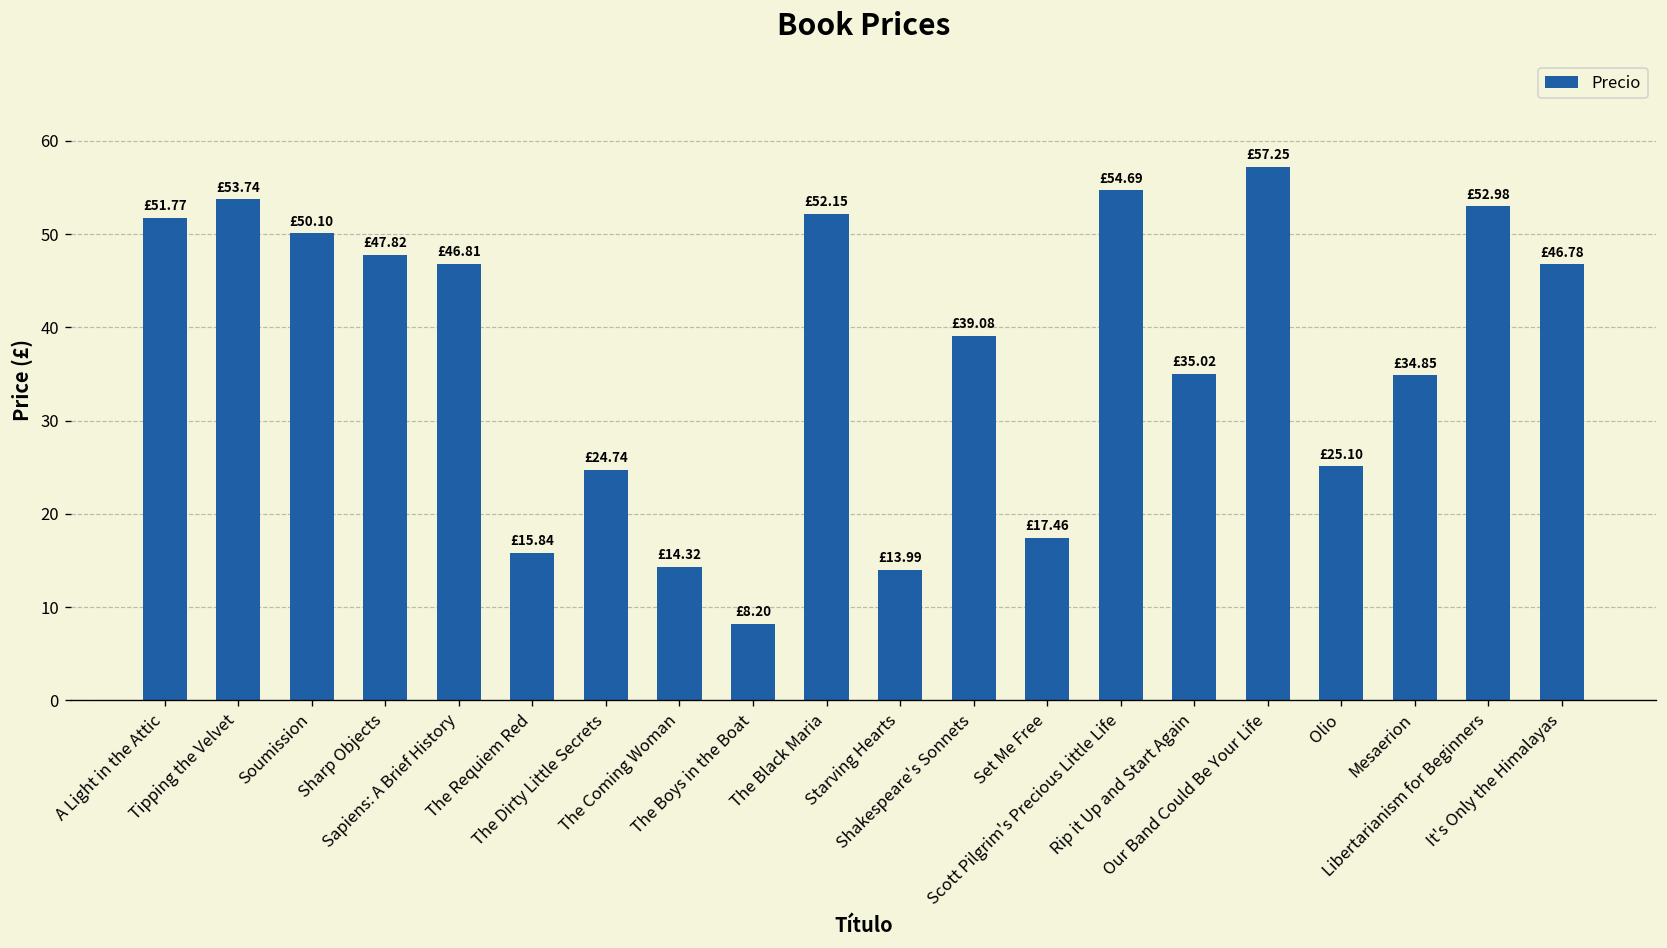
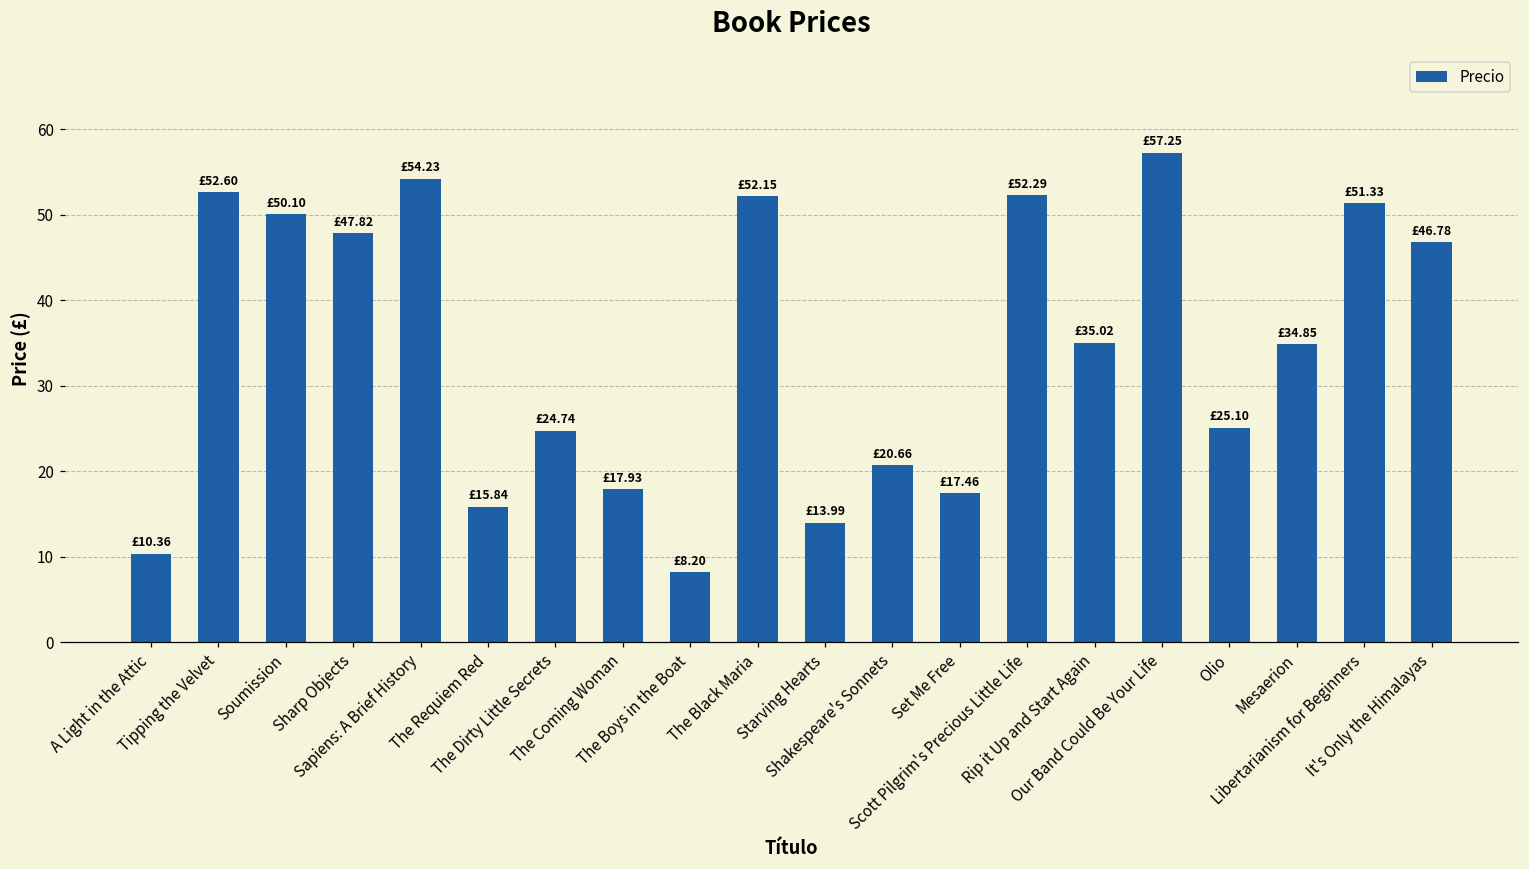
A Light in the Attic: £51.77 -> £10.36
Tipping the Velvet: £53.74 -> £52.60
Sapiens: A Brief History: £46.81 -> £54.23
The Coming Woman: £14.32 -> £17.93
Shakespeare's Sonnets: £39.08 -> £20.66
Scott Pilgrim's Precious Little Life: £54.69 -> £52.29
Libertarianism for Beginners: £52.98 -> £51.33
